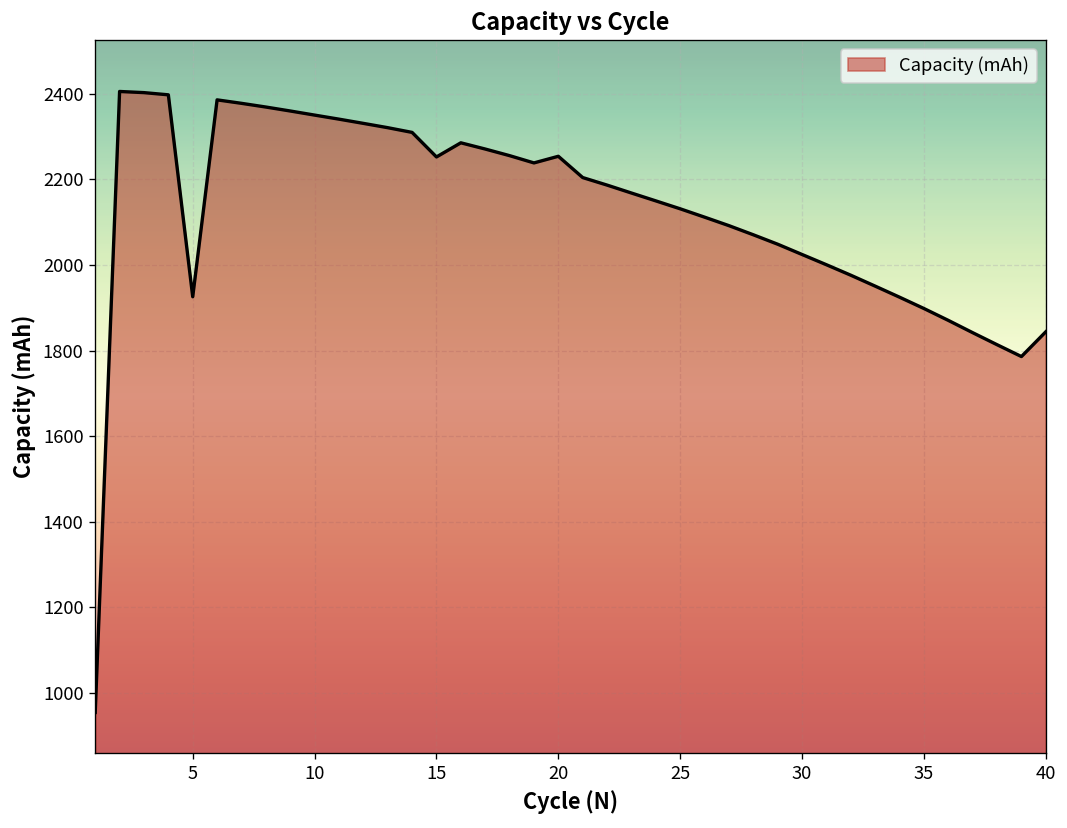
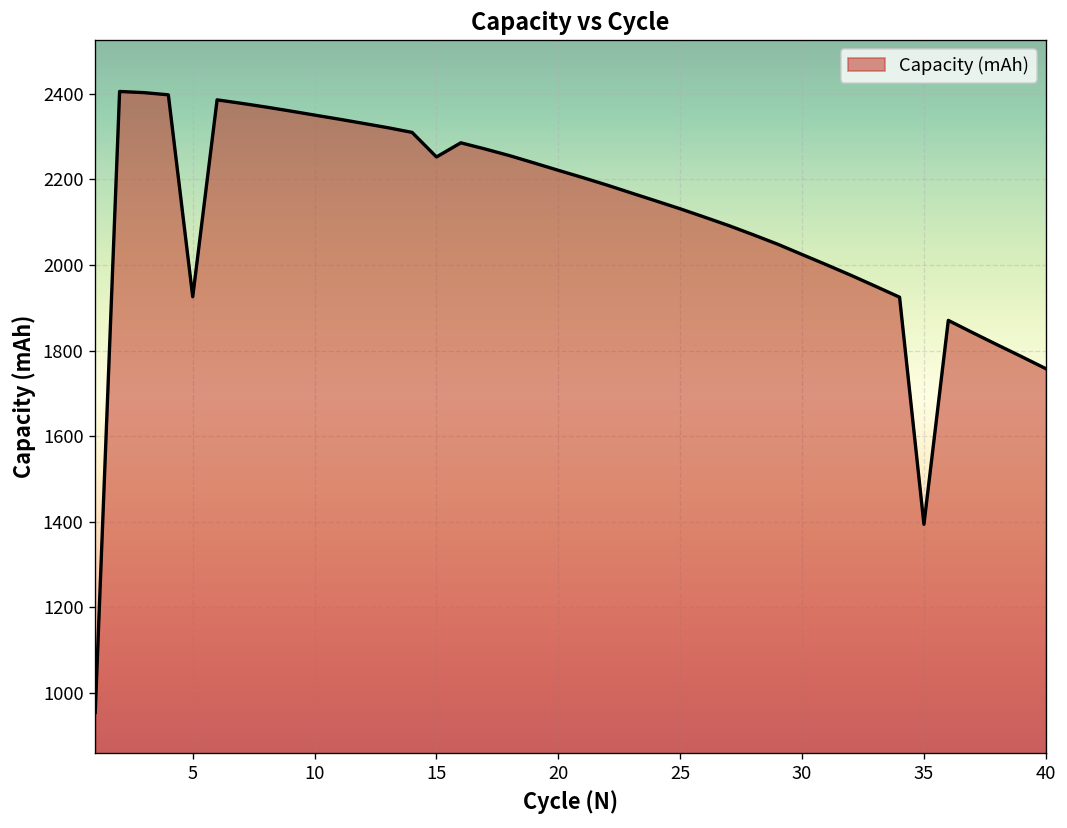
20: 2250 -> 2220
35: 1900 -> 1390
40: 1840 -> 1760
